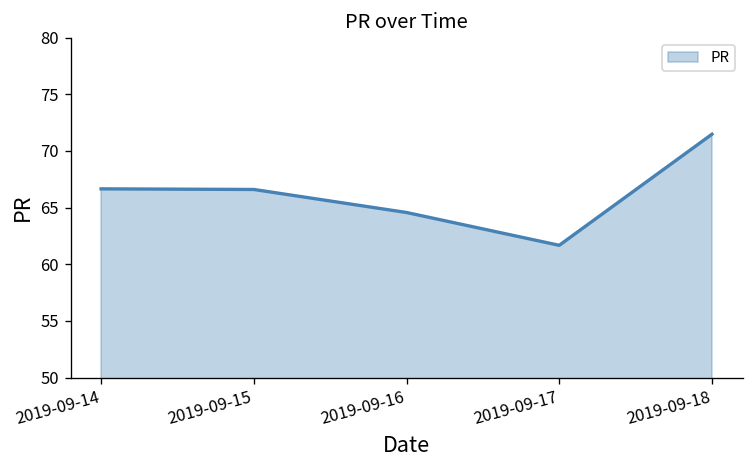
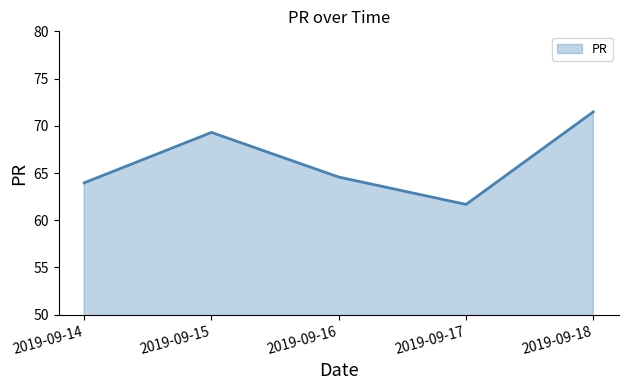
2019-09-14: 67 -> 64
2019-09-15: 67 -> 69
